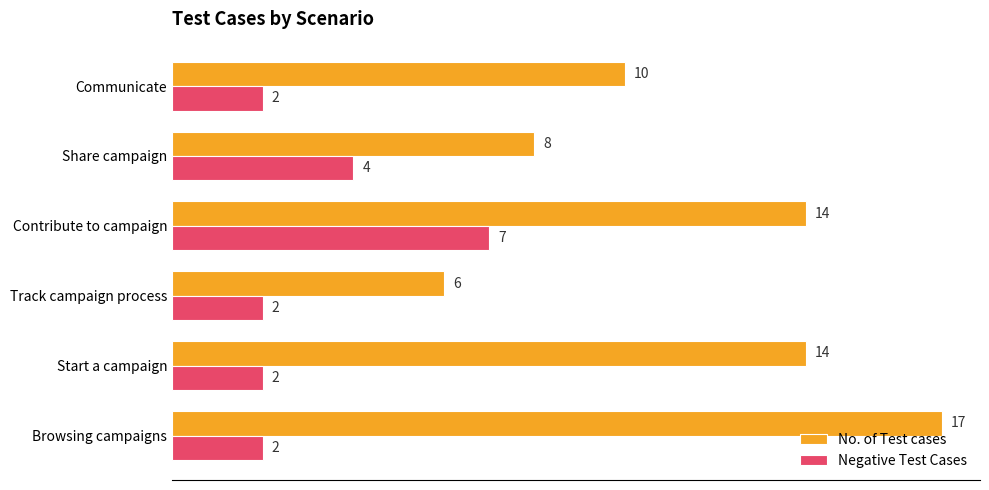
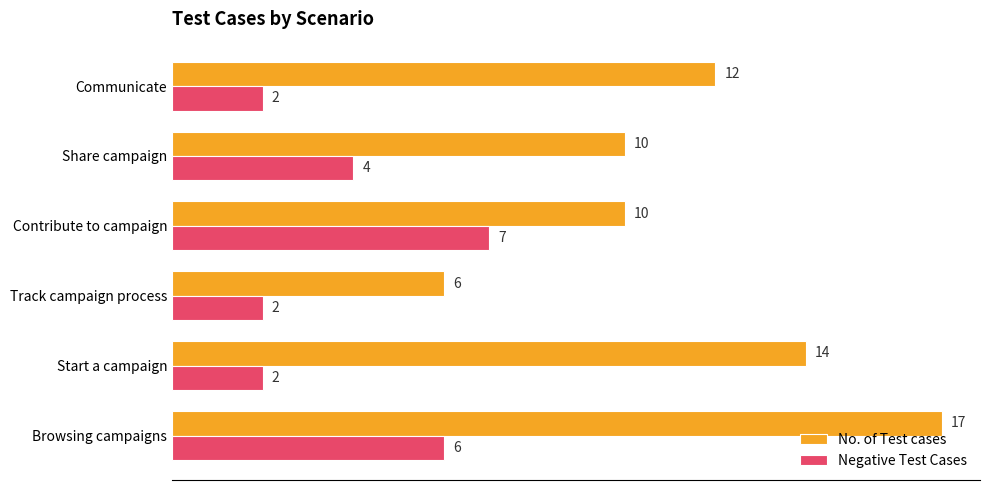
No. of Test cases, Communicate: 10 -> 12
No. of Test cases, Share campaign: 8 -> 10
No. of Test cases, Contribute to campaign: 14 -> 10
Negative Test Cases, Browsing campaigns: 2 -> 6
